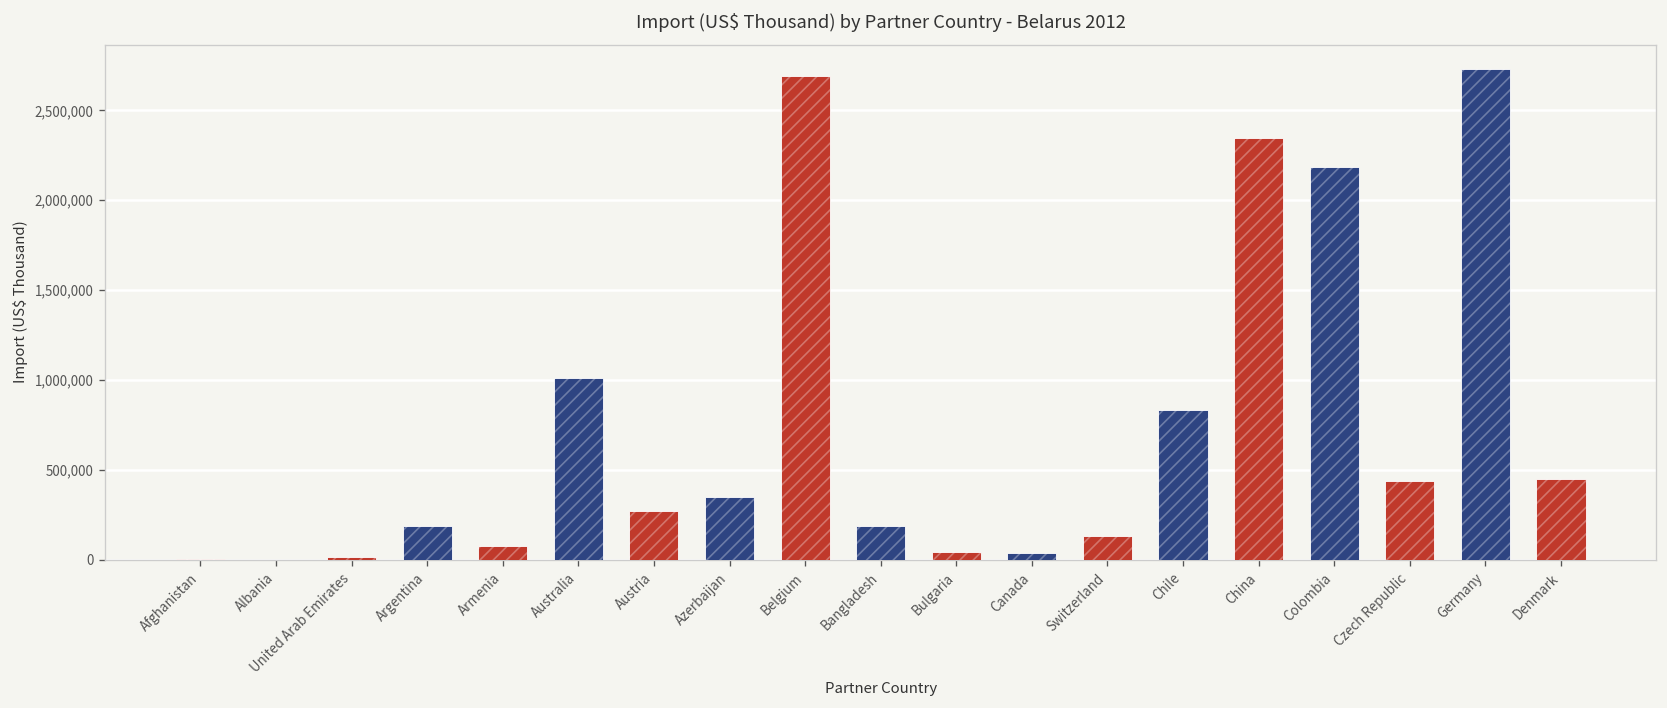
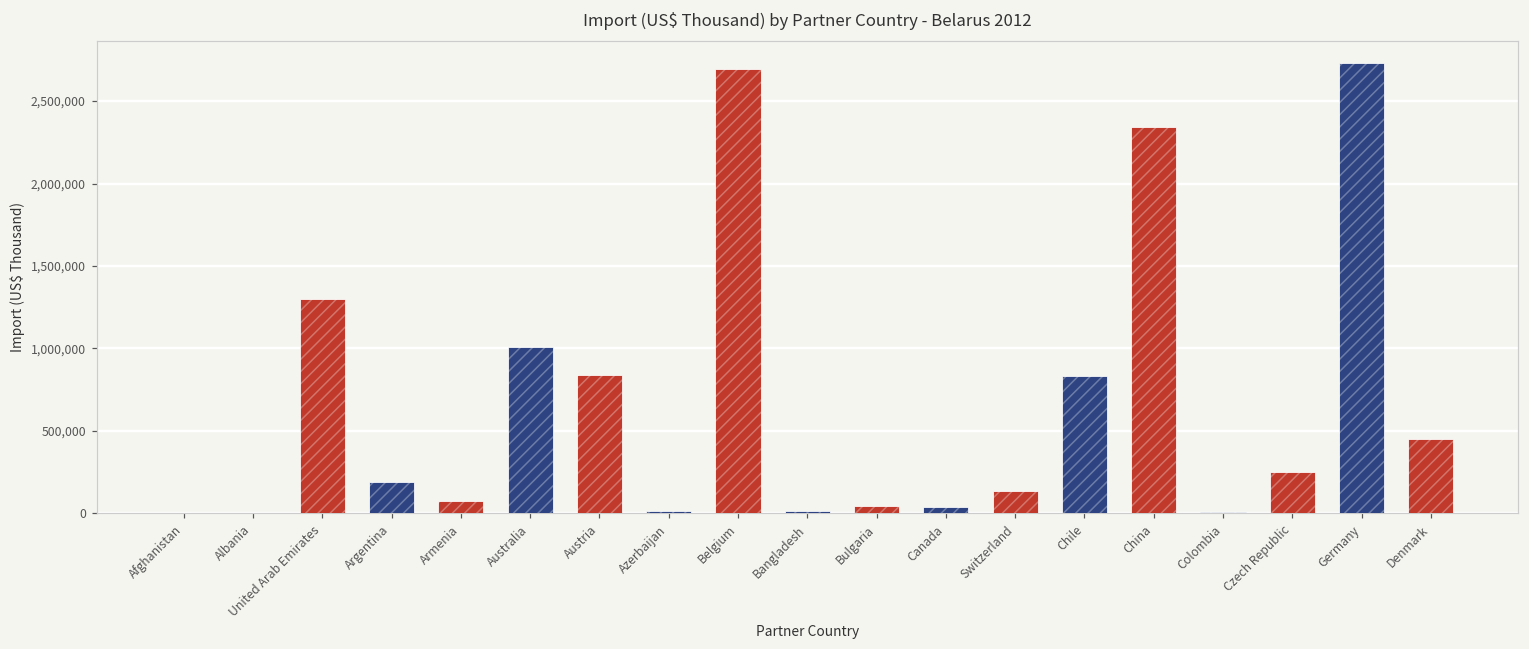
United Arab Emirates: 20,000 -> 1,300,000
Austria: 270,000 -> 840,000
Azerbaijan: 350,000 -> 10,000
Bangladesh: 190,000 -> 10,000
Colombia: 2,180,000 -> 10,000
Czech Republic: 440,000 -> 250,000
